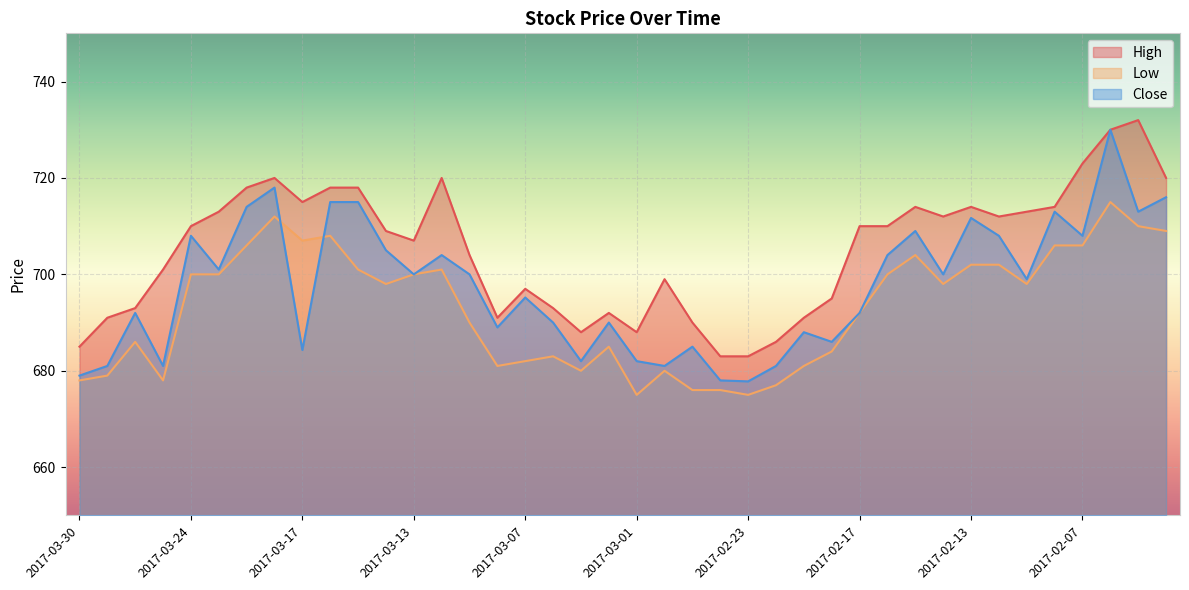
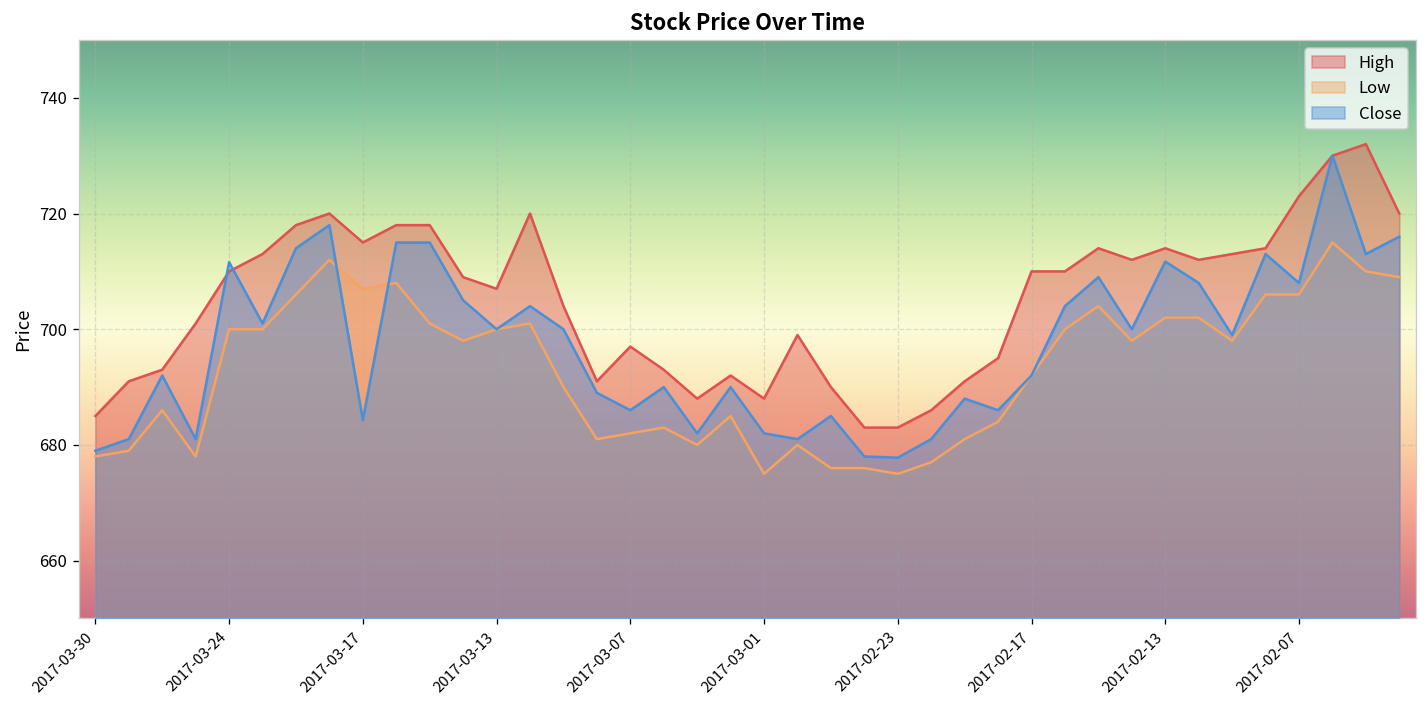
Close, 2017-03-24: 708 -> 712
Close, 2017-03-07: 695 -> 686
